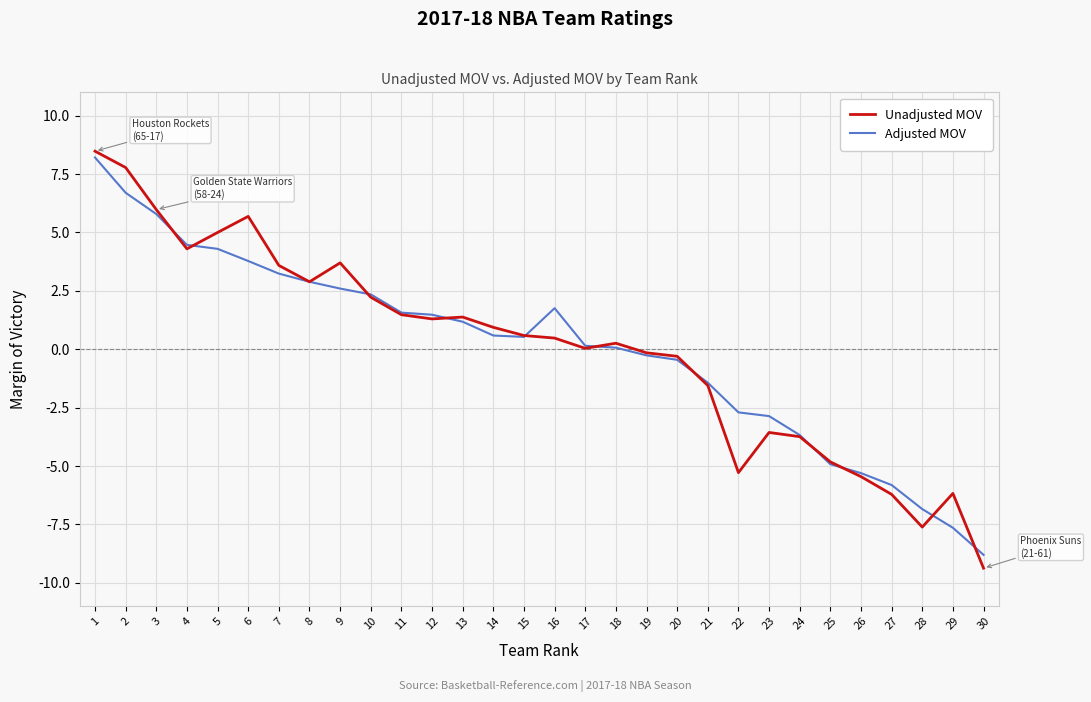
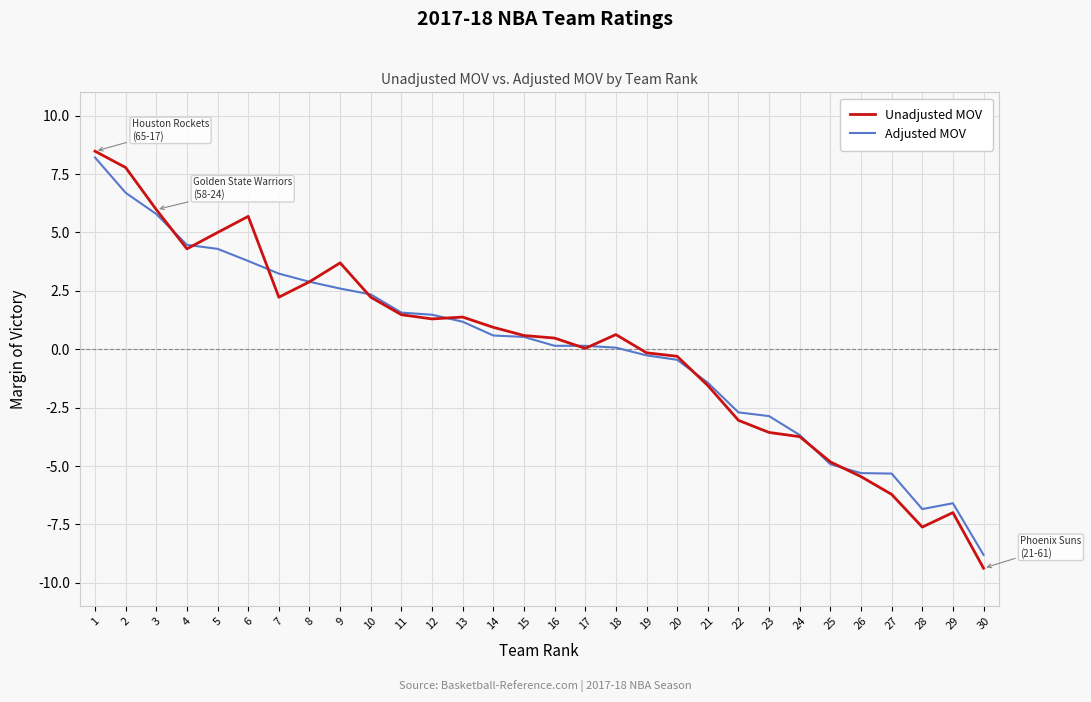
Unadjusted MOV, 7: 3.6 -> 2.2
Adjusted MOV, 16: 1.8 -> 0.2
Unadjusted MOV, 18: 0.3 -> 0.6
Unadjusted MOV, 22: -5.3 -> -3.0
Adjusted MOV, 27: -5.8 -> -5.3
Unadjusted MOV, 29: -6.2 -> -7.0
Adjusted MOV, 29: -7.6 -> -6.6
